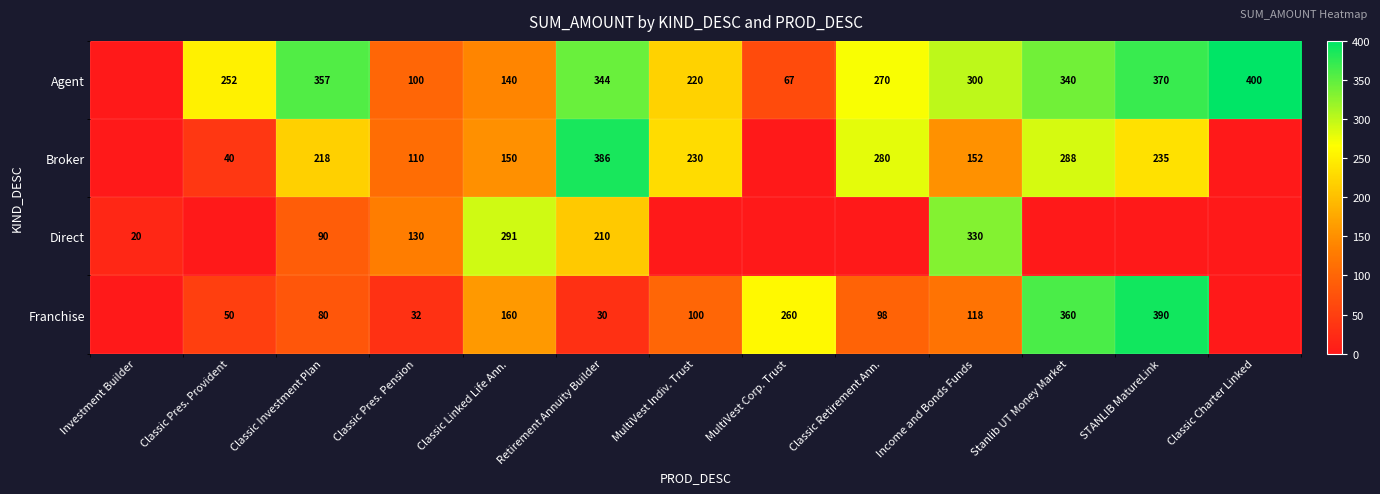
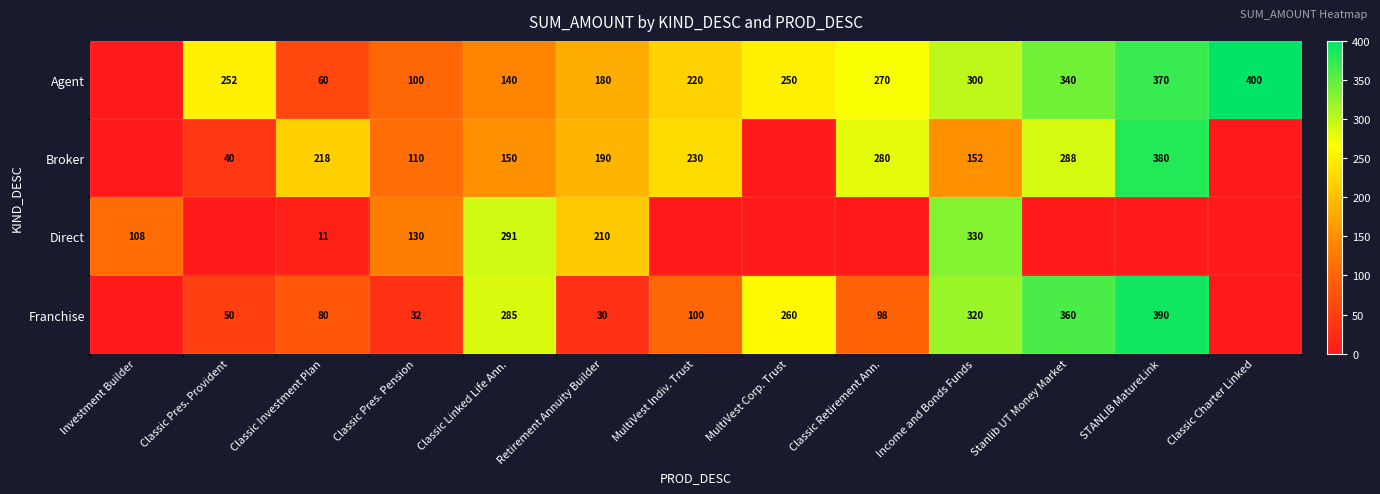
Agent, Classic Investment Plan: 357 -> 60
Agent, Retirement Annuity Builder: 344 -> 180
Agent, MultiVest Corp. Trust: 67 -> 250
Broker, Retirement Annuity Builder: 386 -> 190
Broker, STANLIB MatureLink: 235 -> 380
Direct, Investment Builder: 20 -> 108
Direct, Classic Investment Plan: 90 -> 11
Franchise, Classic Linked Life Ann.: 160 -> 285
Franchise, Income and Bonds Funds: 118 -> 320
